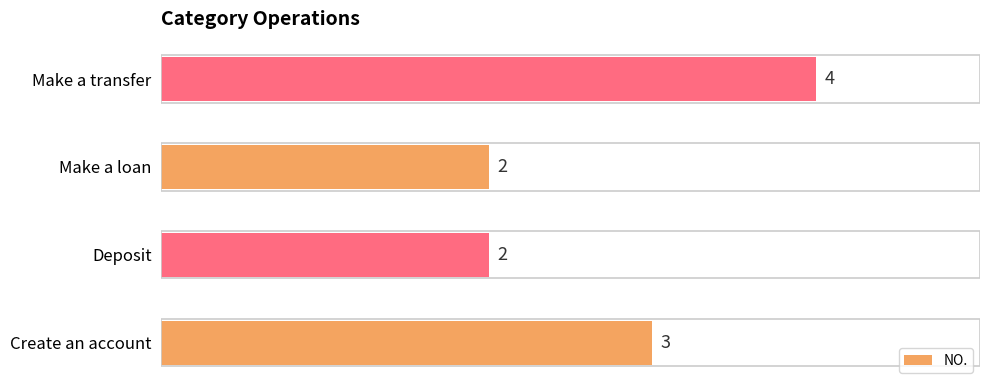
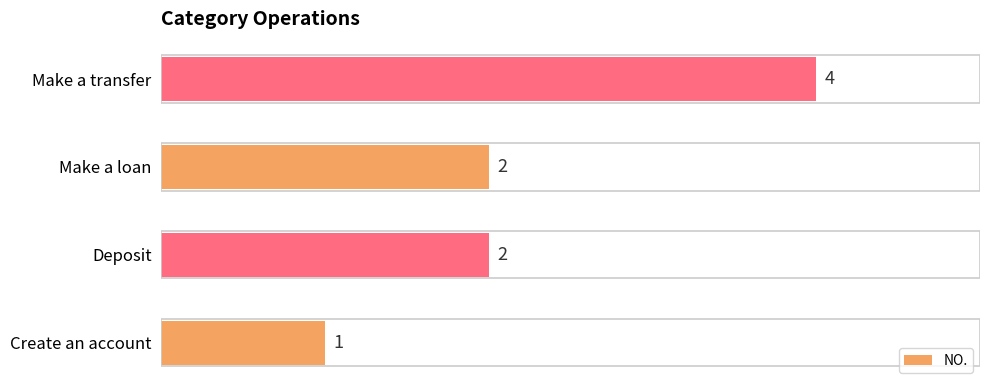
Create an account: 3 -> 1
